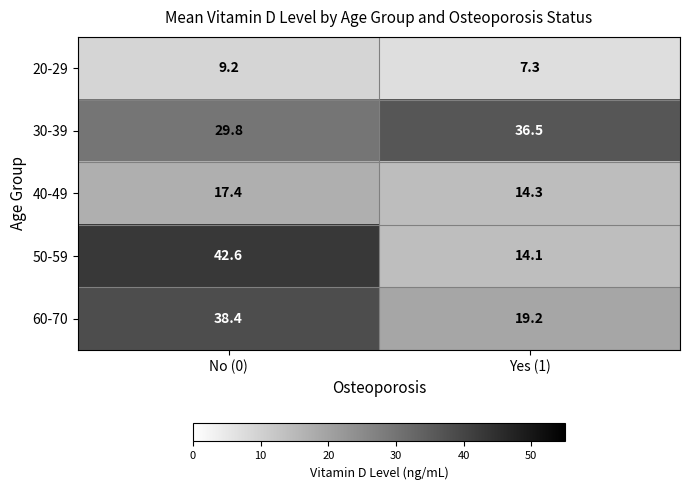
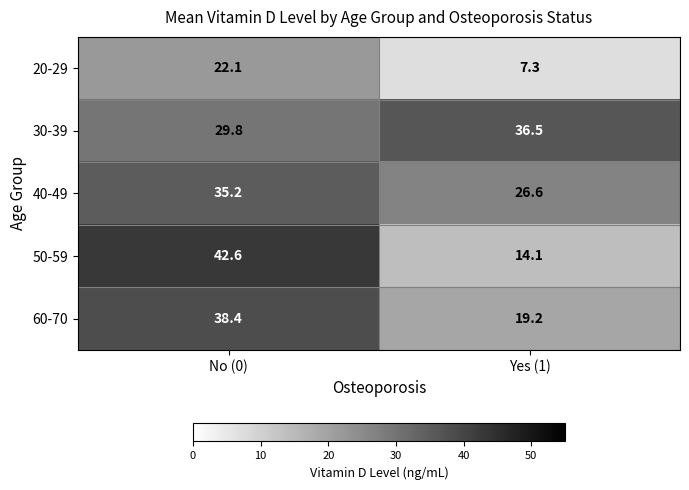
20-29, No (0): 9.2 -> 22.1
40-49, No (0): 17.4 -> 35.2
40-49, Yes (1): 14.3 -> 26.6
